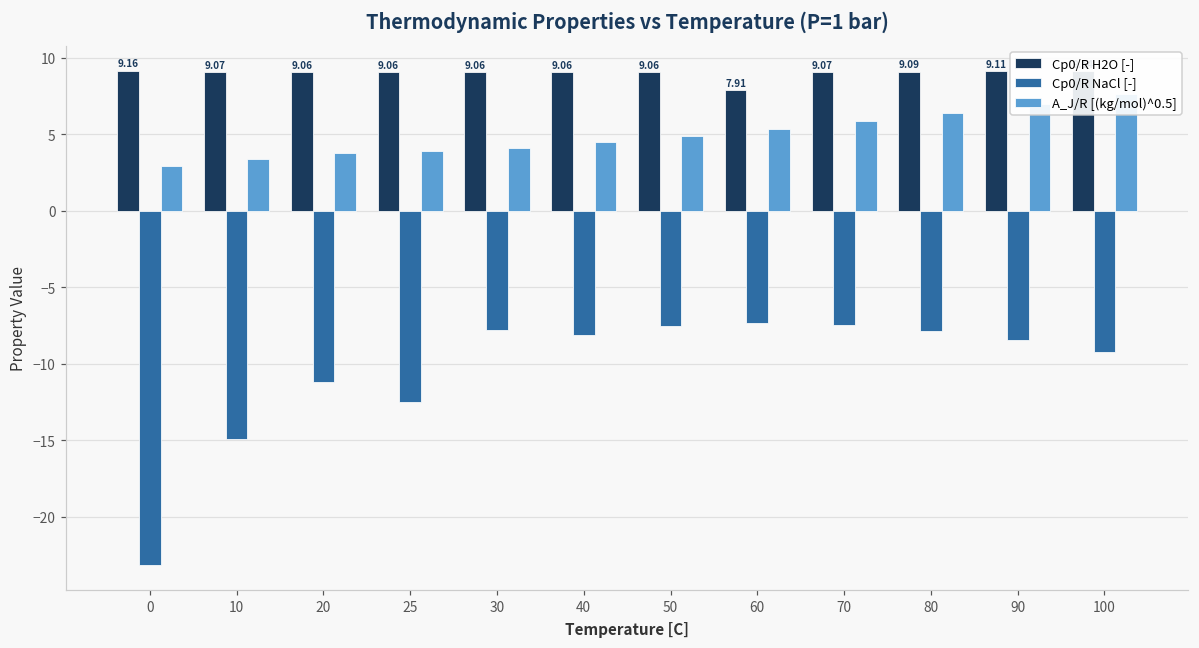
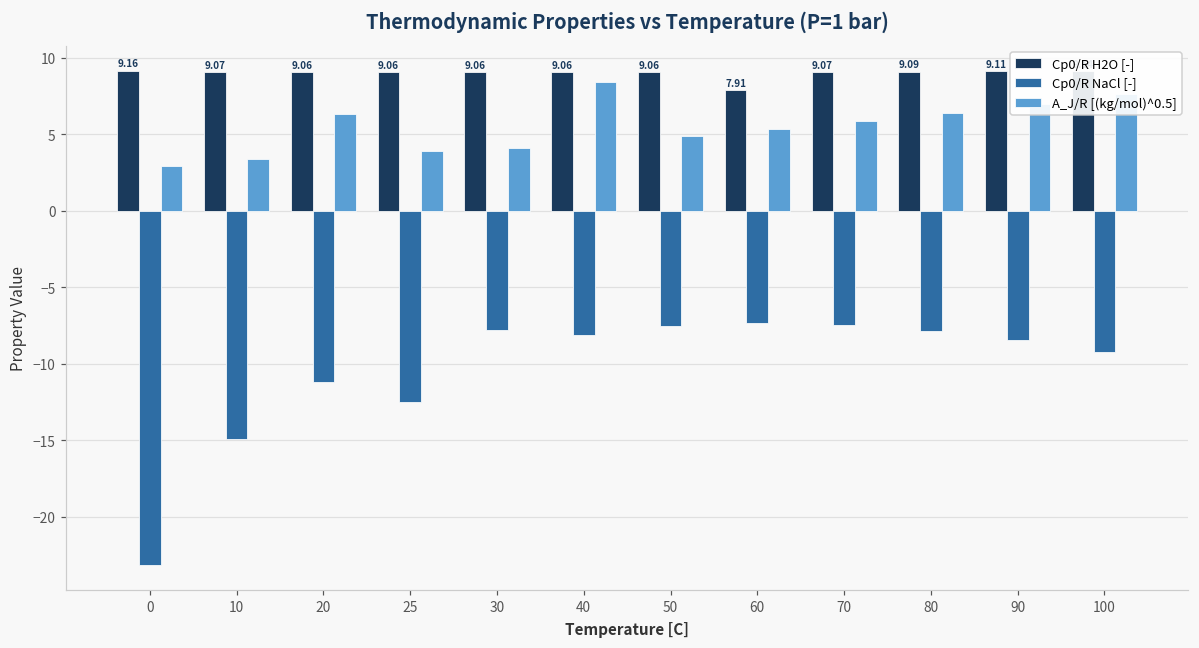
A_J/R [(kg/mol)^0.5], 20: 3.8 -> 6.3
A_J/R [(kg/mol)^0.5], 40: 4.5 -> 8.4
